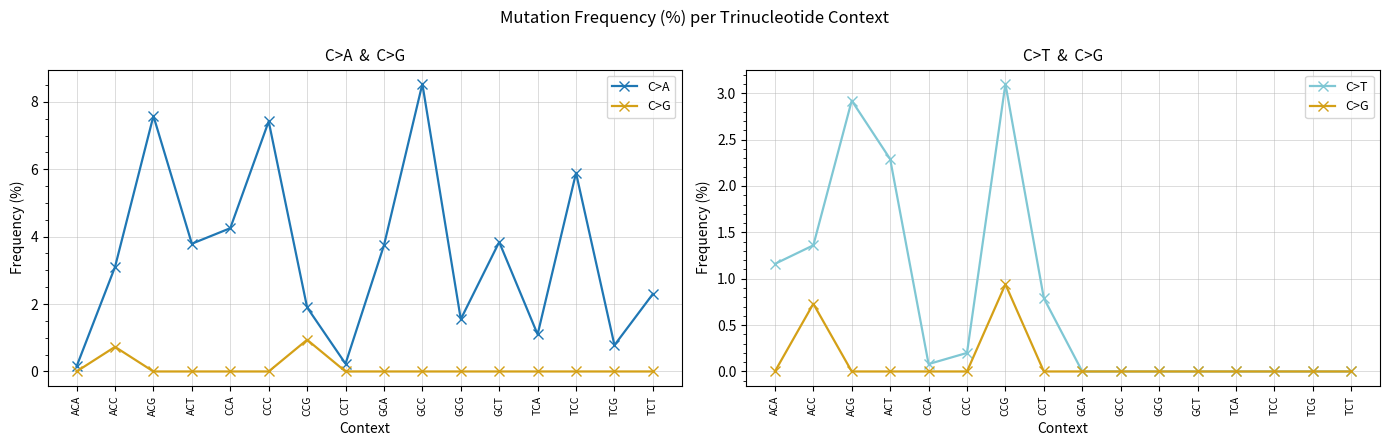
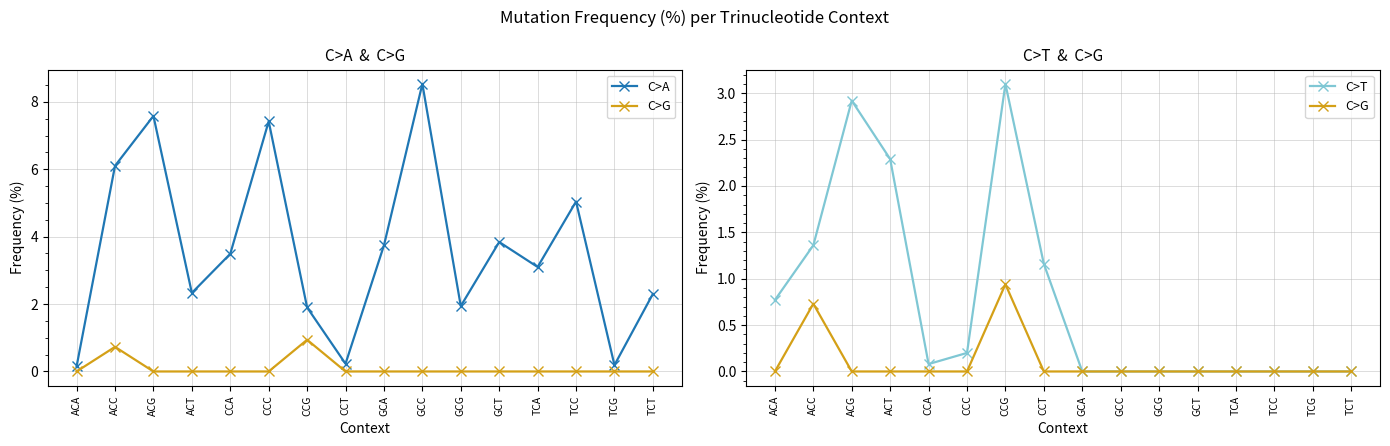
C>A & C>G, C>A, ACC: 3.1 -> 6.1
C>A & C>G, C>A, ACT: 3.8 -> 2.3
C>A & C>G, C>A, CCA: 4.3 -> 3.5
C>A & C>G, C>A, GCG: 1.6 -> 1.9
C>A & C>G, C>A, TCA: 1.1 -> 3.1
C>A & C>G, C>A, TCC: 5.9 -> 5.0
C>A & C>G, C>A, TCG: 0.8 -> 0.2
C>T & C>G, C>T, ACA: 1.2 -> 0.8
C>T & C>G, C>T, CCT: 0.8 -> 1.2
